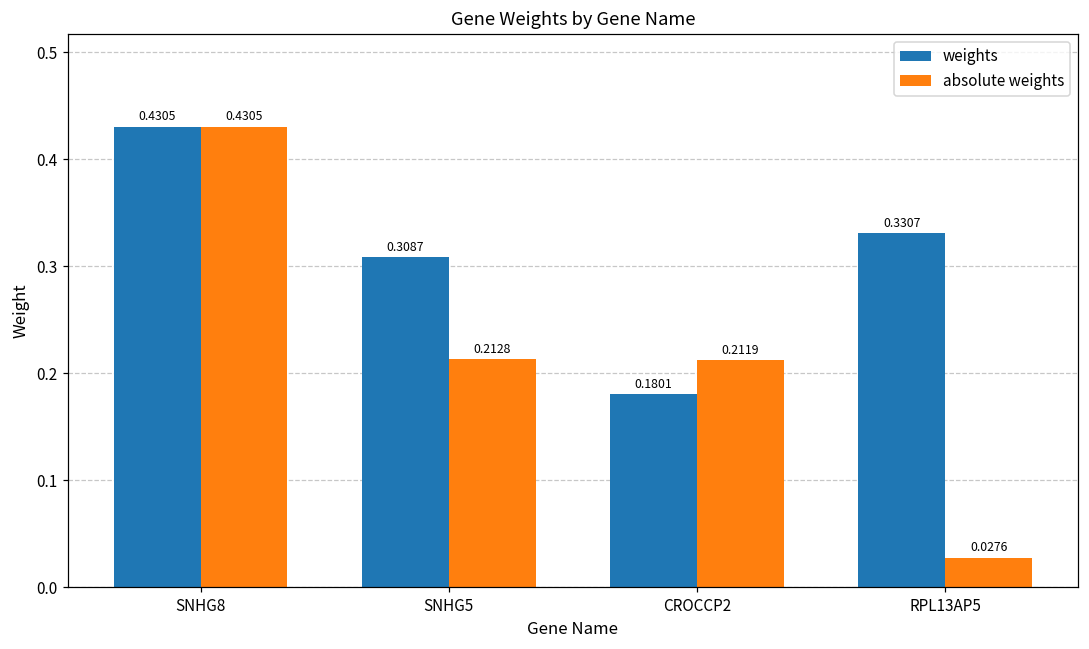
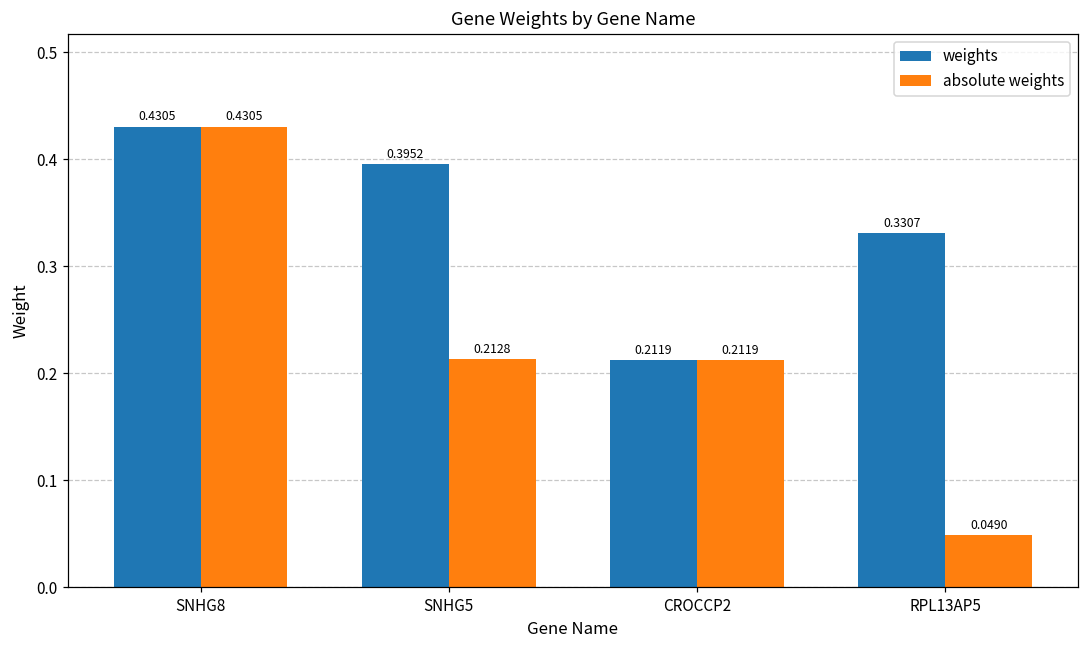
weights, SNHG5: 0.3087 -> 0.3952
weights, CROCCP2: 0.1801 -> 0.2119
absolute weights, RPL13AP5: 0.0276 -> 0.0490
